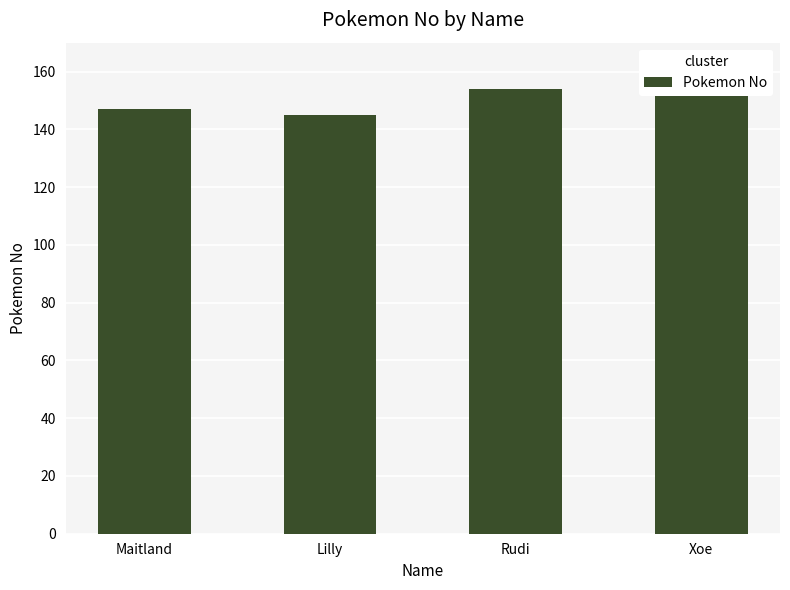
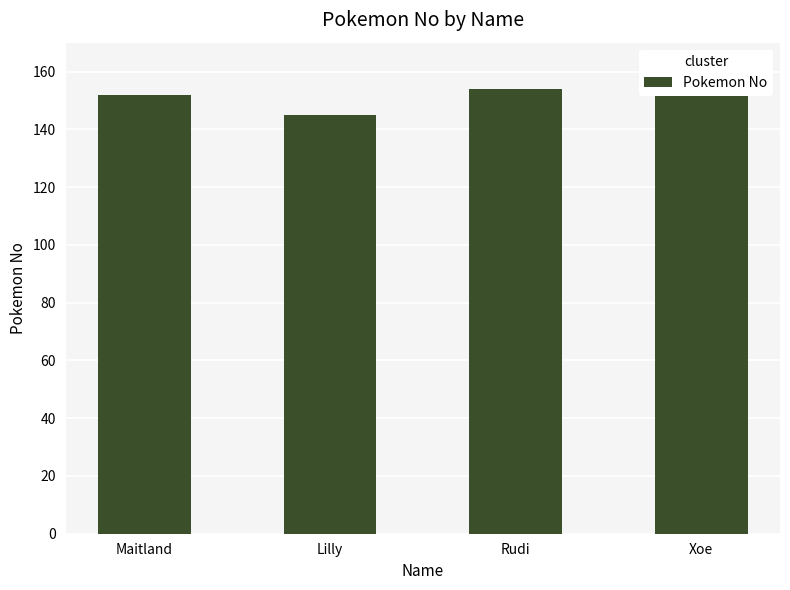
Maitland: 147 -> 152
